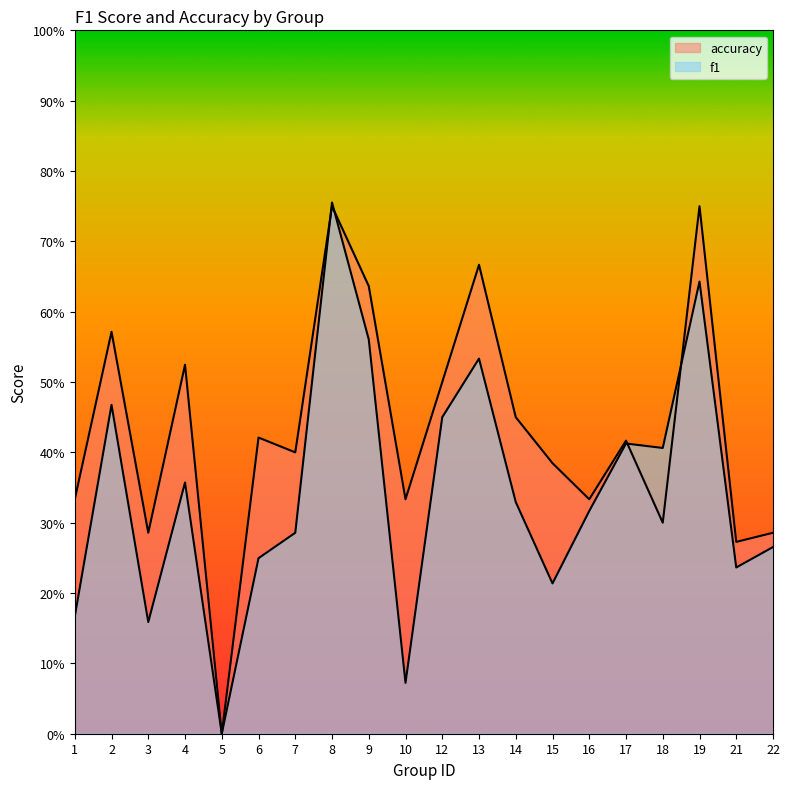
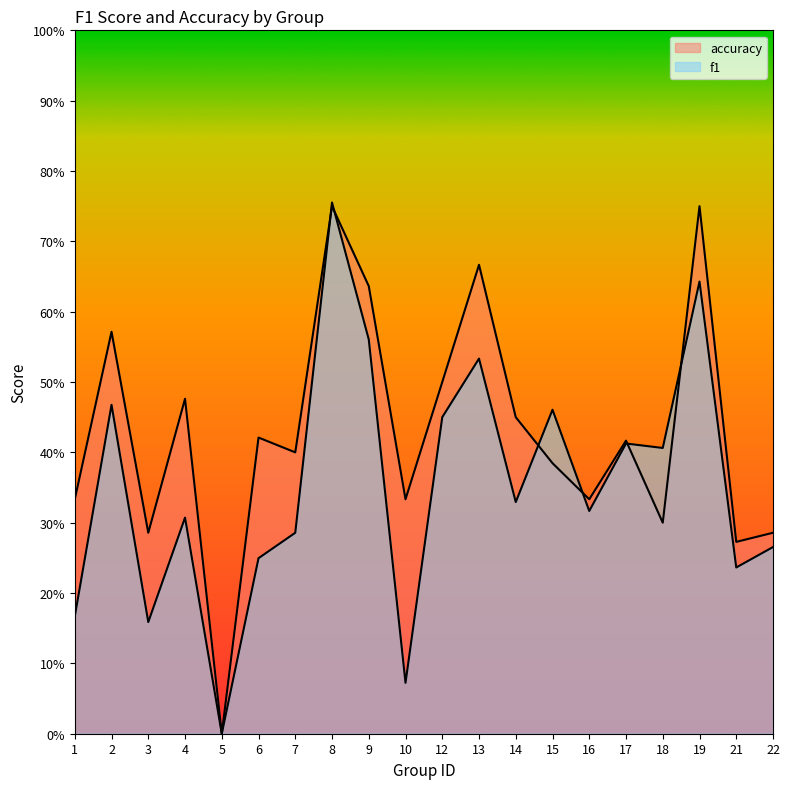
accuracy, 4: 52% -> 48%
f1, 4: 36% -> 31%
f1, 15: 21% -> 46%
